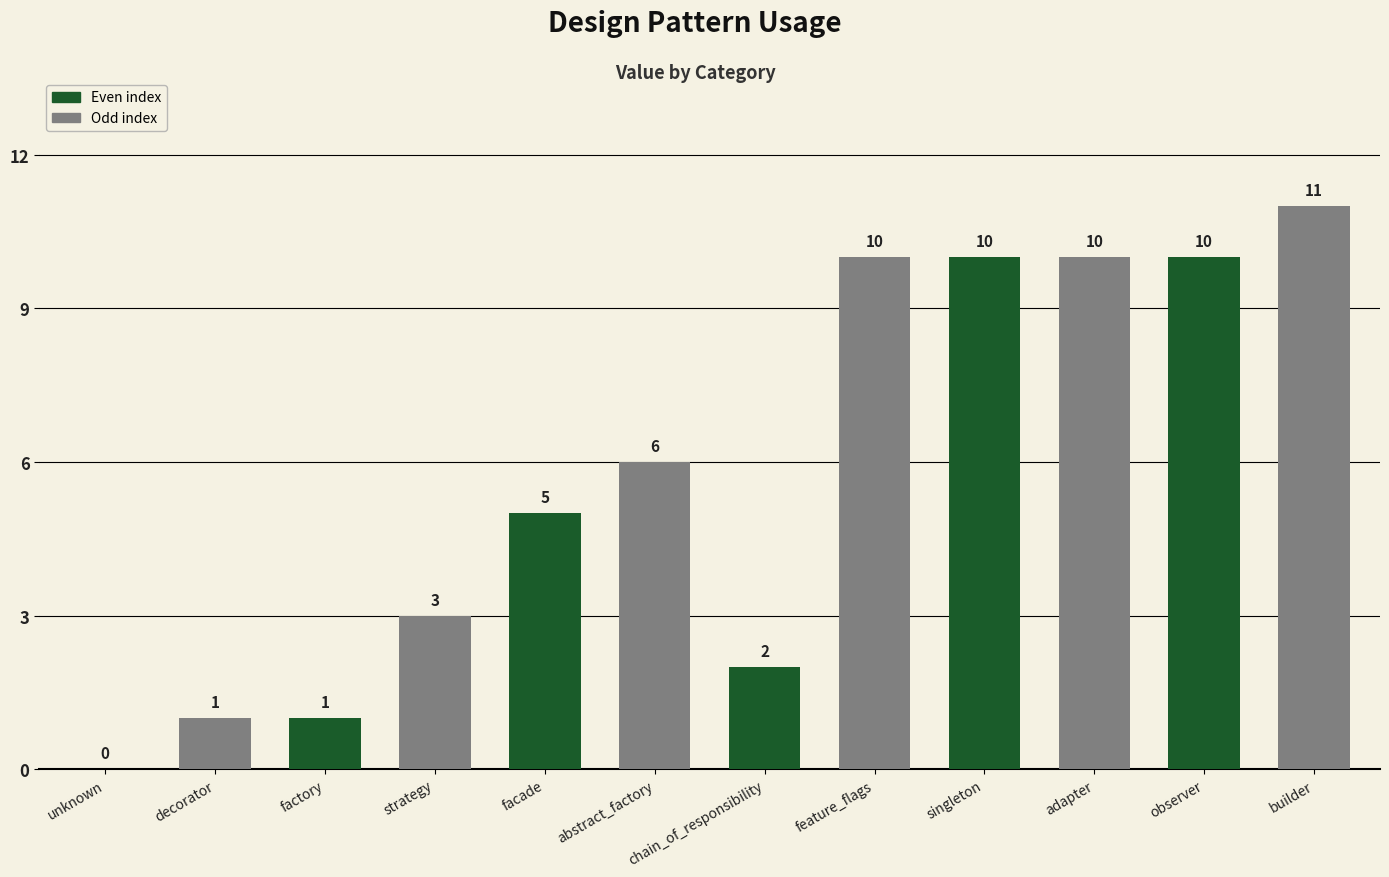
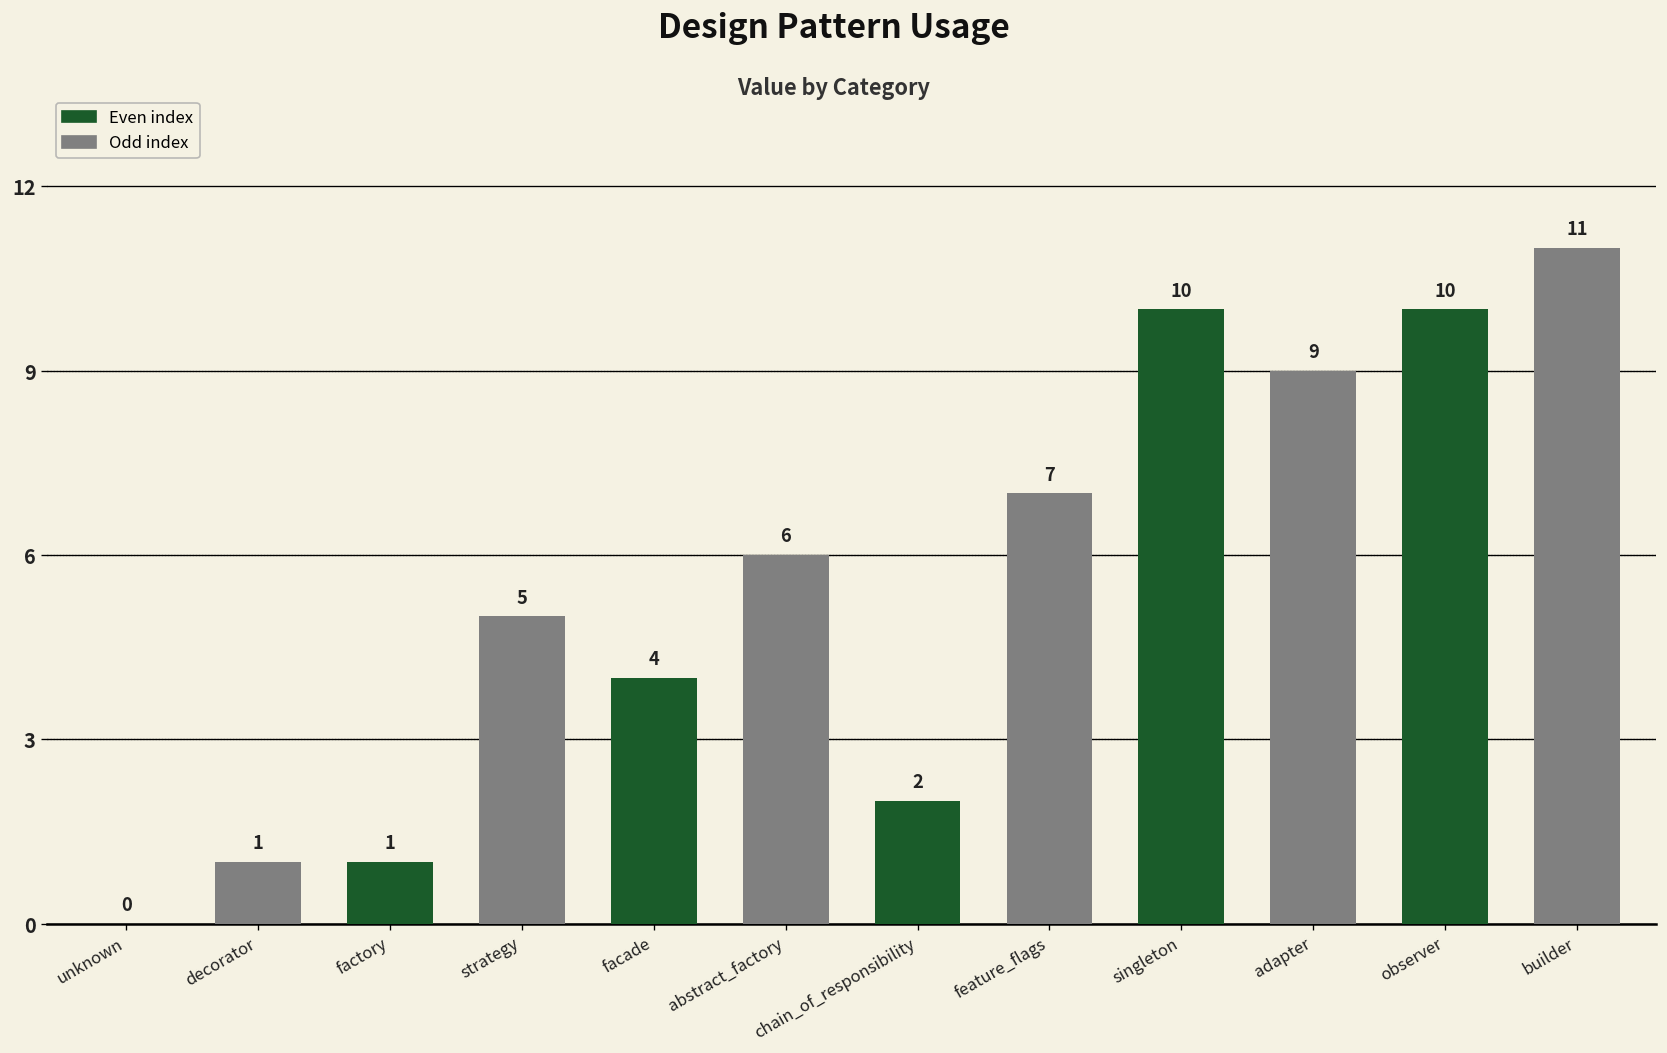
strategy: 3 -> 5
facade: 5 -> 4
feature_flags: 10 -> 7
adapter: 10 -> 9
